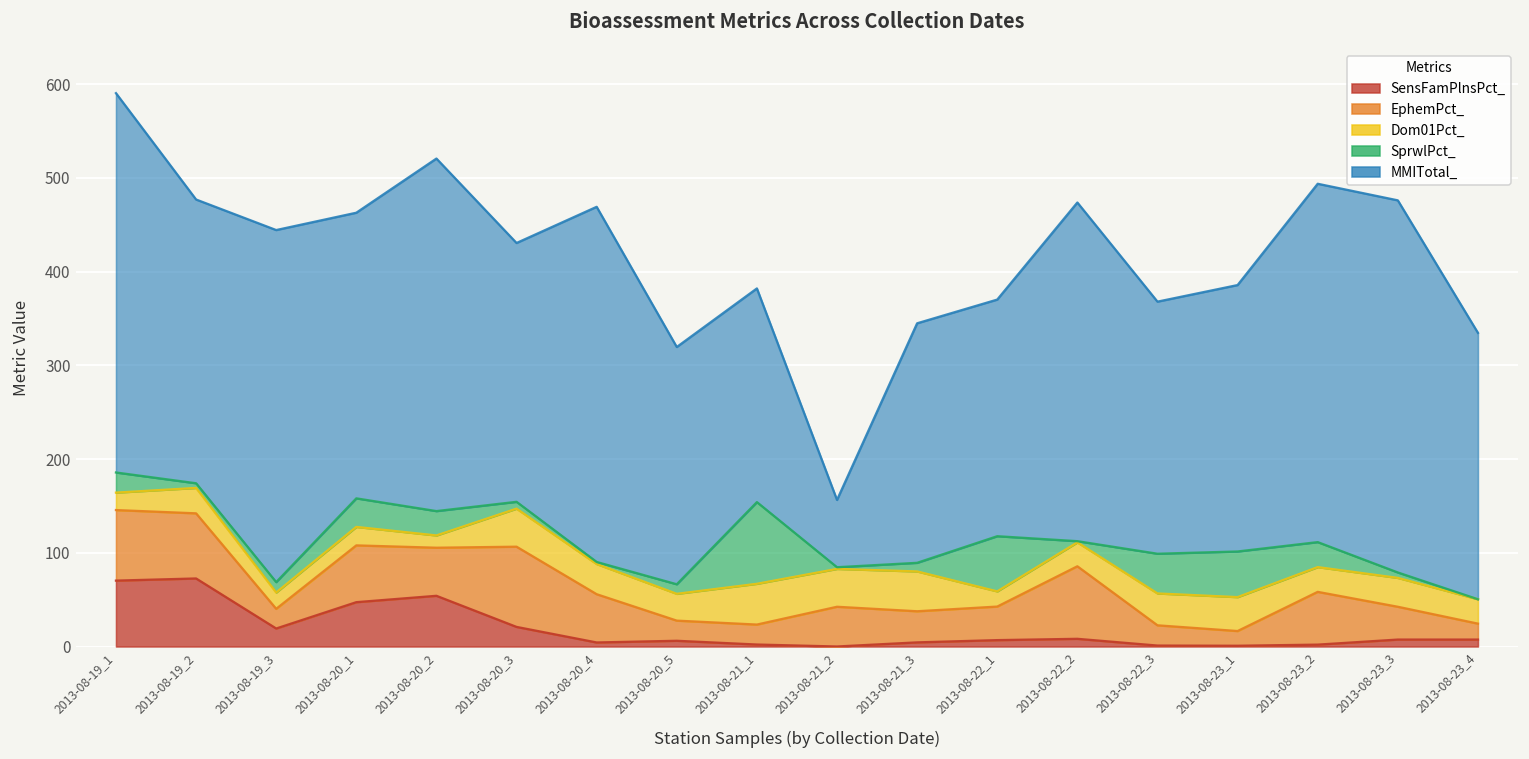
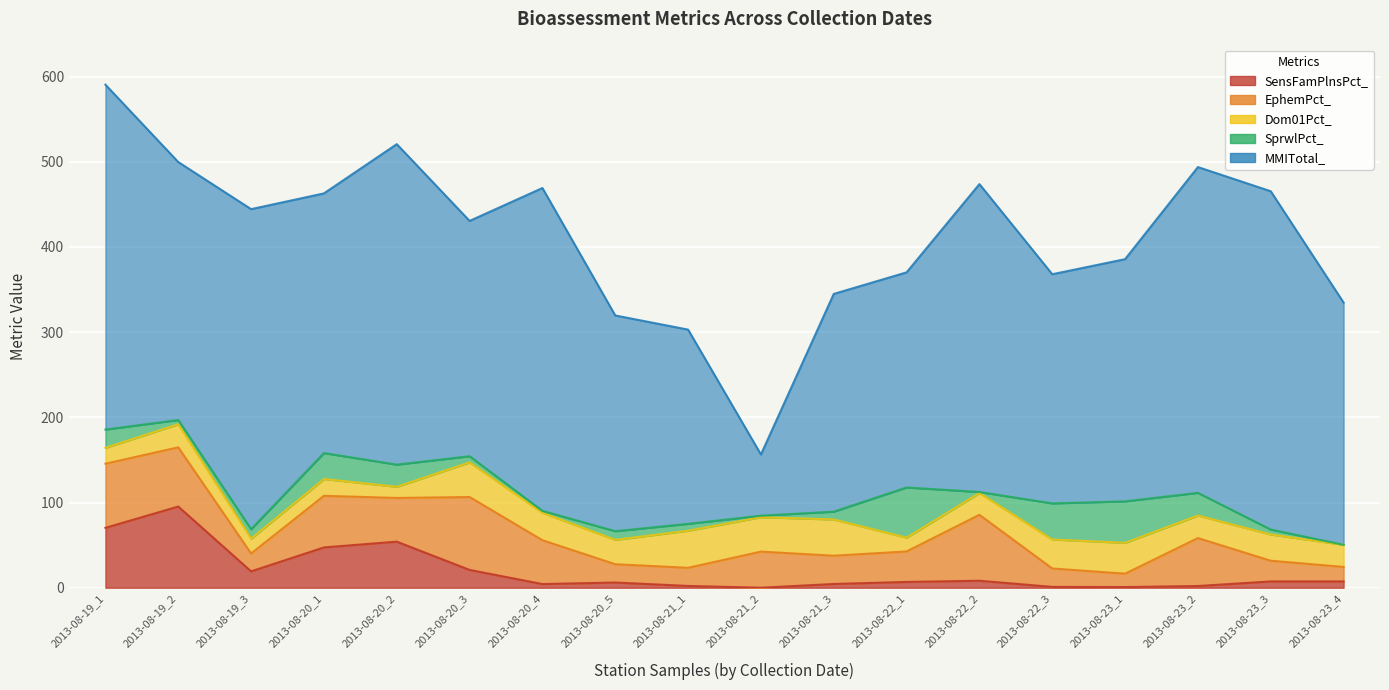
SensFamPlnsPct_, 2013-08-19_2: 70 -> 100
SprwlPct_, 2013-08-21_1: 90 -> 10
EphemPct_, 2013-08-23_3: 40 -> 20
